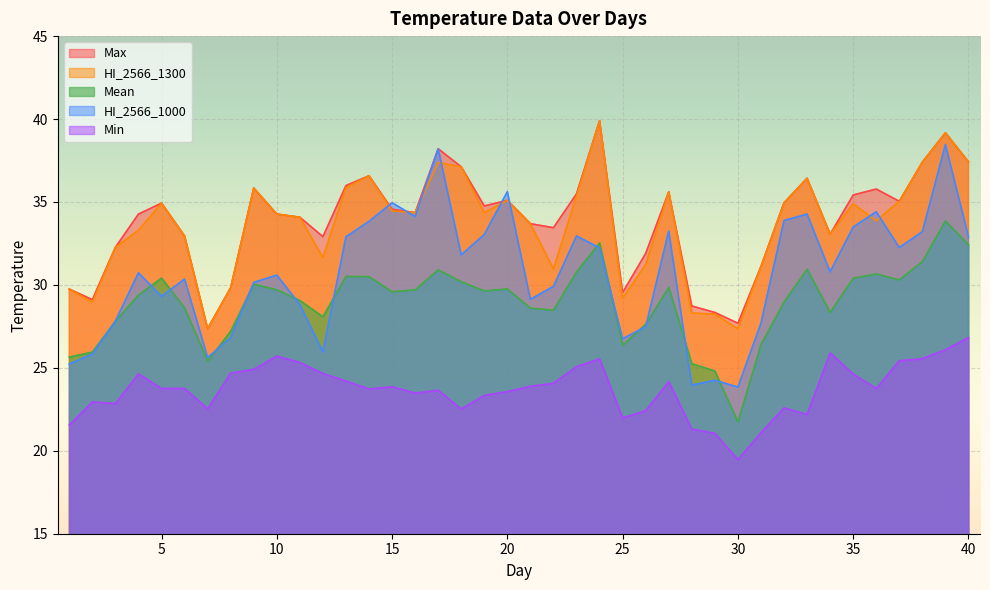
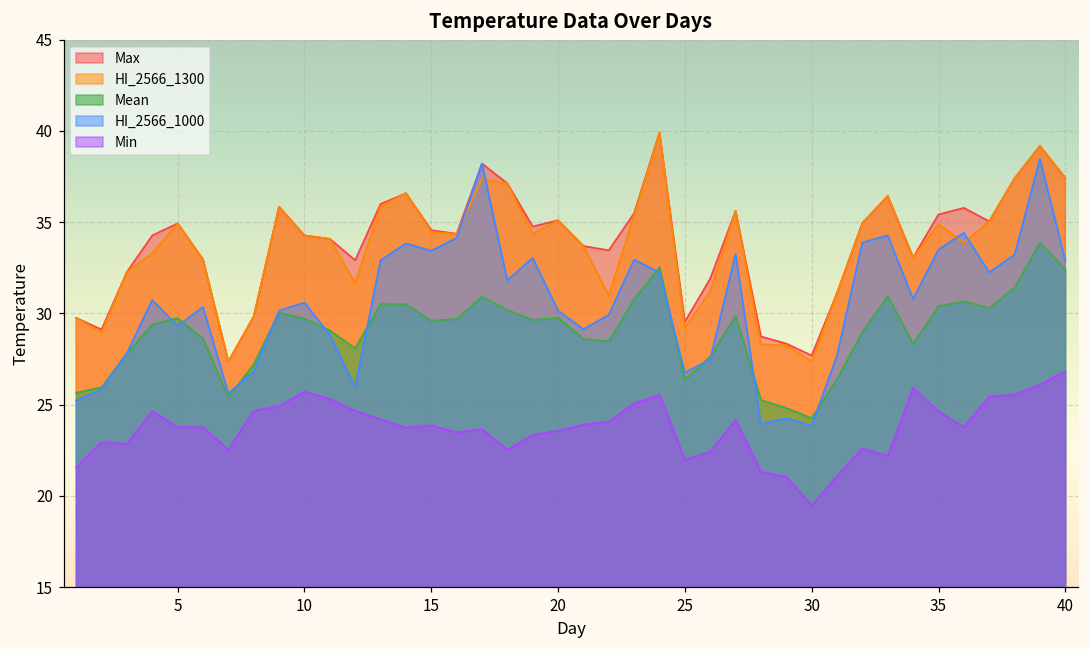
Mean, 5: 30.4 -> 29.7
HI_2566_1000, 15: 35.0 -> 33.4
HI_2566_1000, 20: 35.6 -> 30.2
Mean, 30: 21.7 -> 24.3
